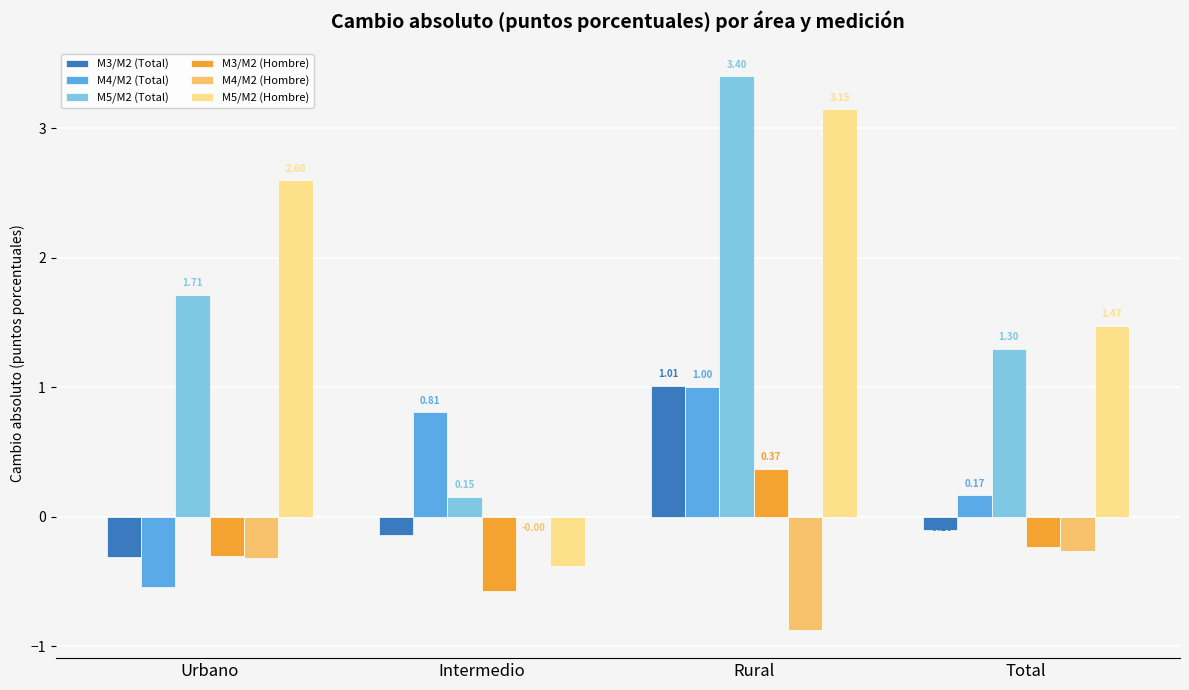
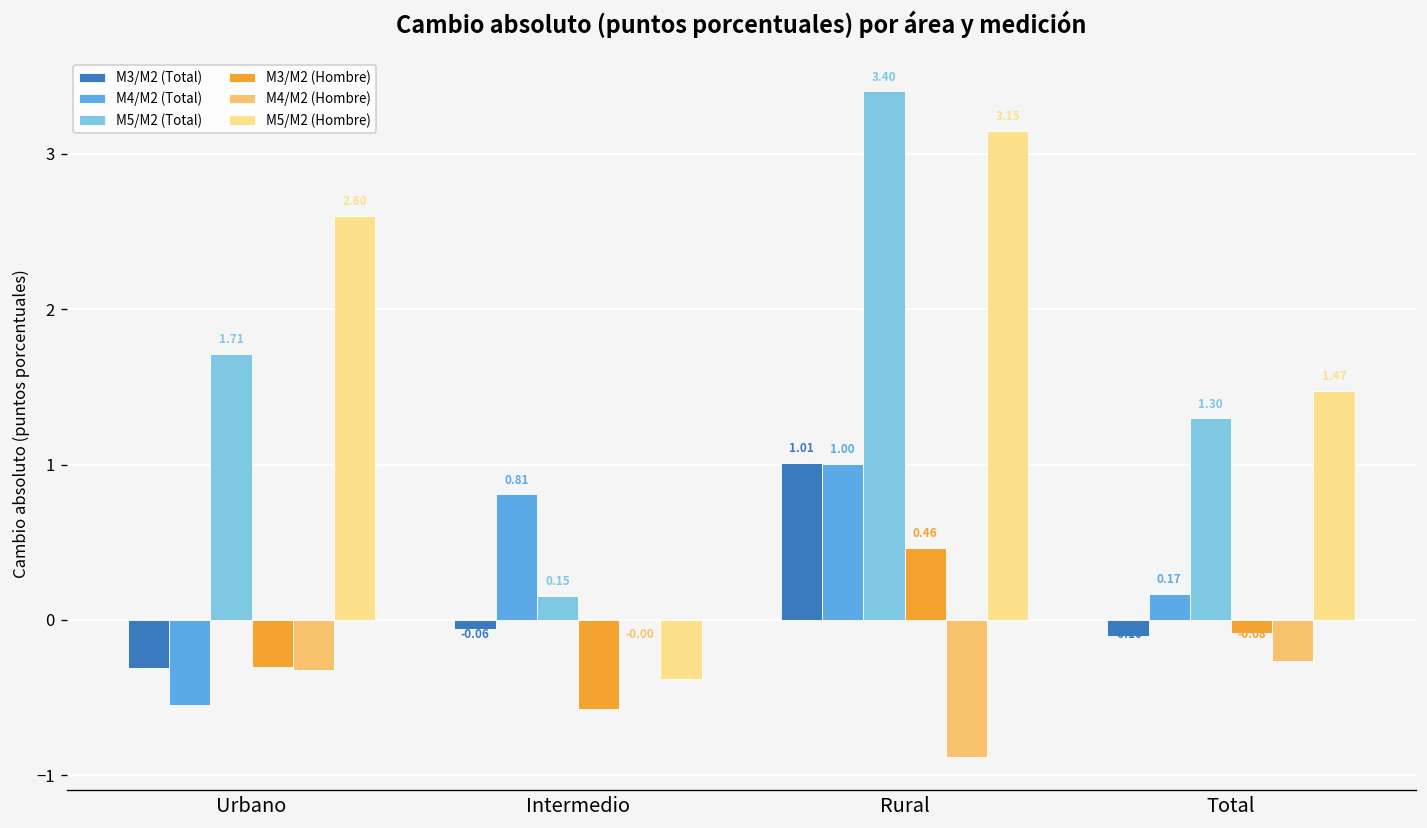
M3/M2 (Total), Intermedio: -0.14 -> -0.06
M3/M2 (Hombre), Rural: 0.37 -> 0.46
M3/M2 (Hombre), Total: -0.23 -> -0.08
